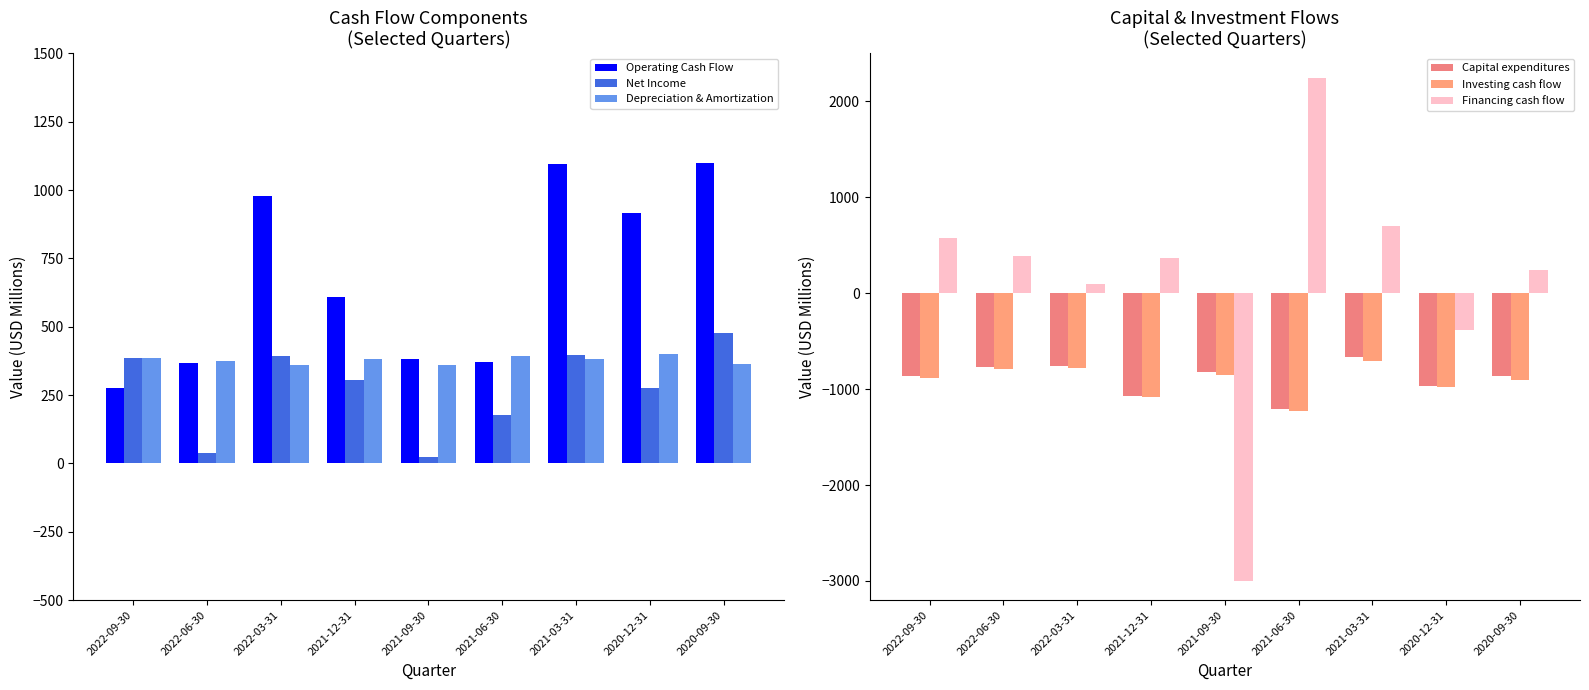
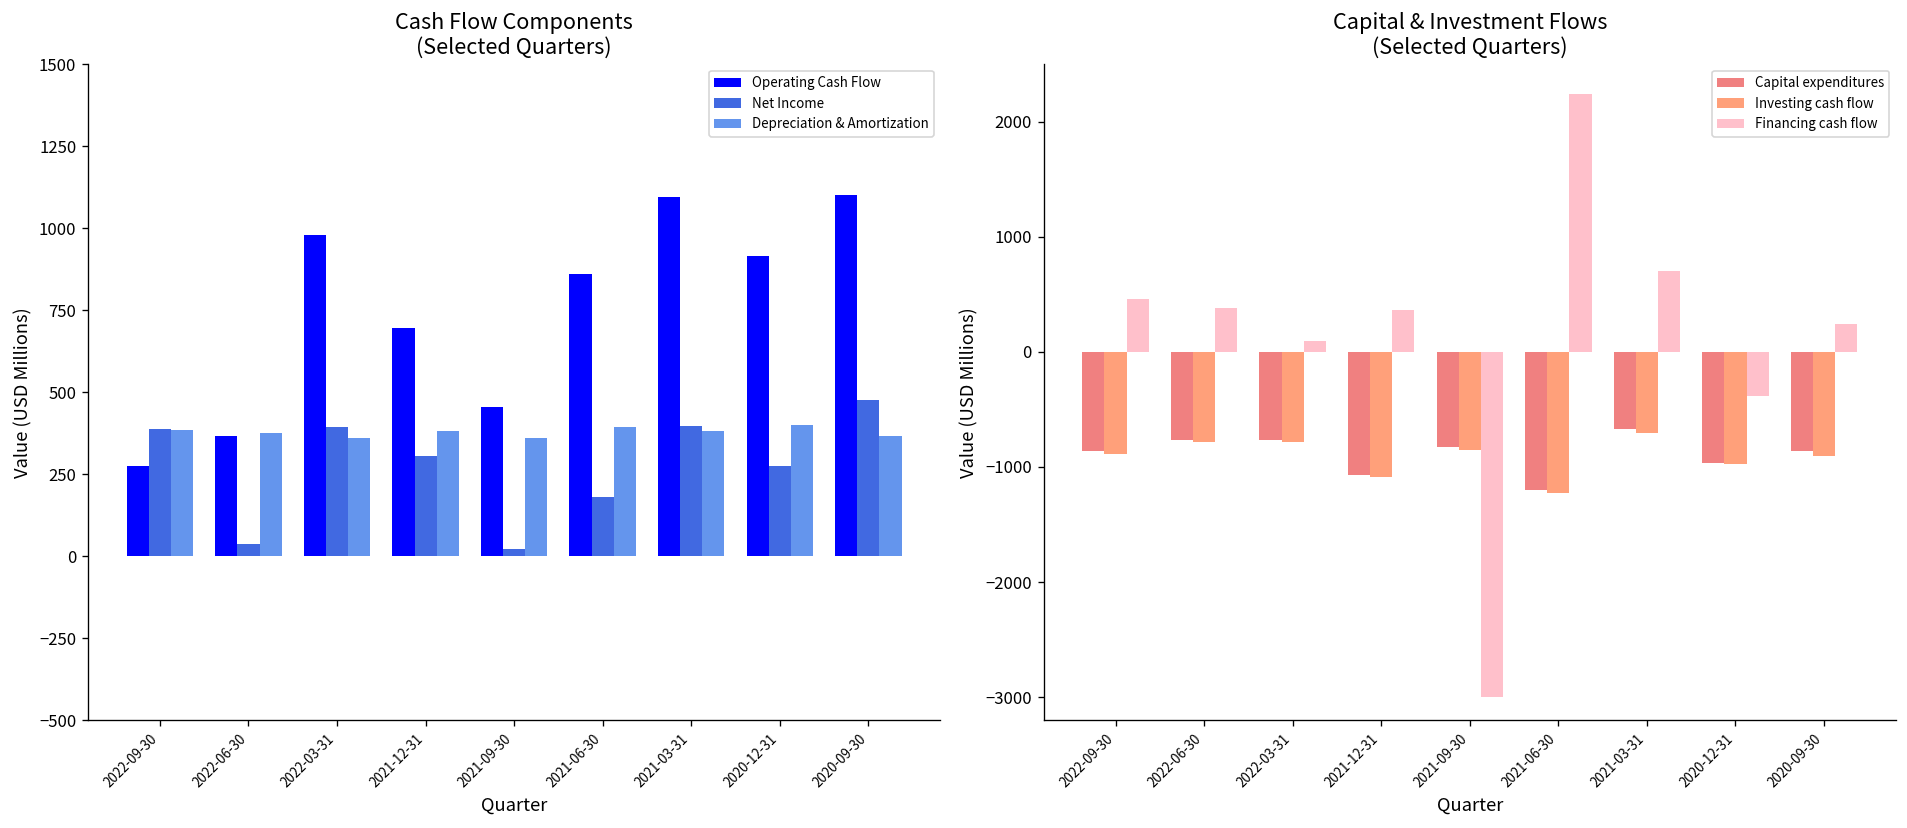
Cash Flow Components (Selected Quarters), Operating Cash Flow, 2021-12-31: 610 -> 700
Cash Flow Components (Selected Quarters), Operating Cash Flow, 2021-09-30: 380 -> 460
Cash Flow Components (Selected Quarters), Operating Cash Flow, 2021-06-30: 370 -> 860
Capital & Investment Flows (Selected Quarters), Financing cash flow, 2022-09-30: 600 -> 500
